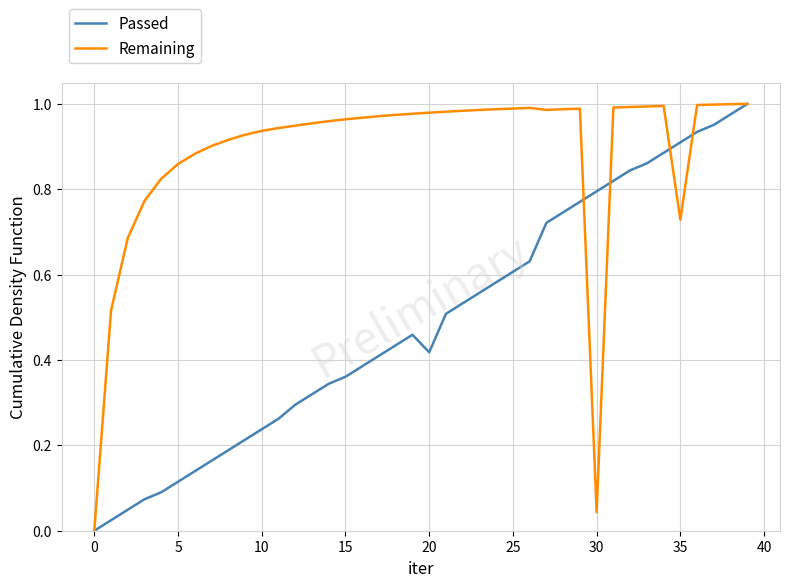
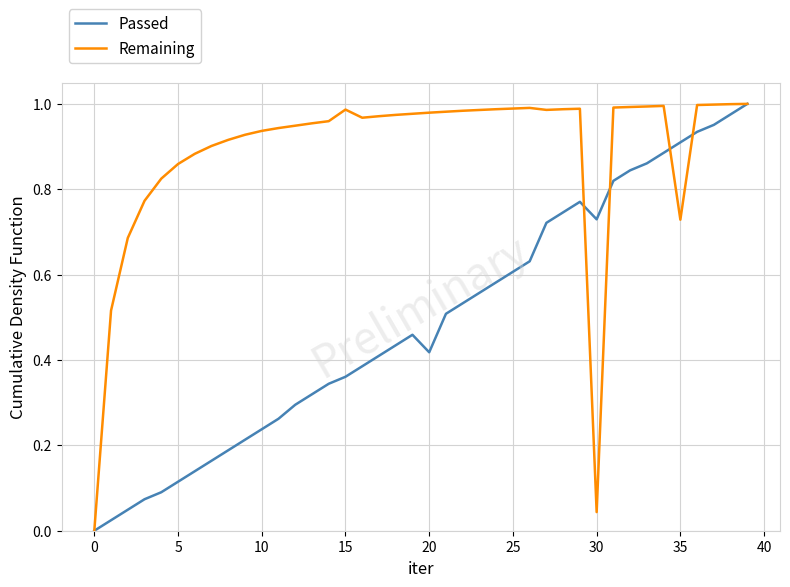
Remaining, 15: 0.96 -> 0.99
Passed, 30: 0.80 -> 0.73
